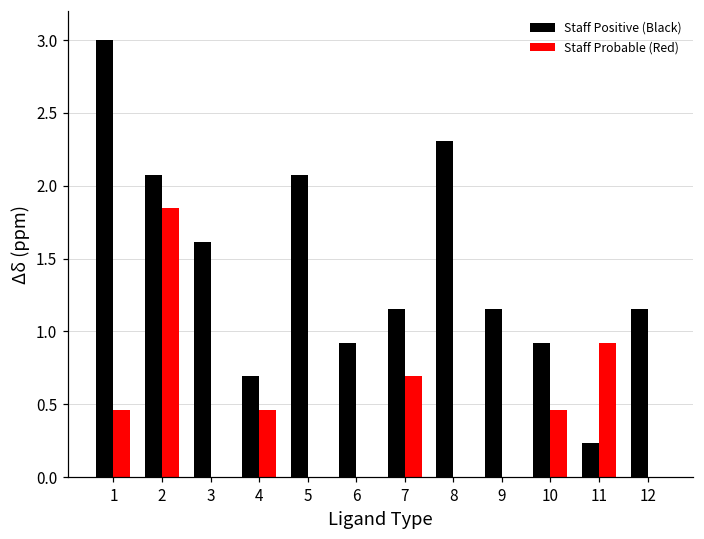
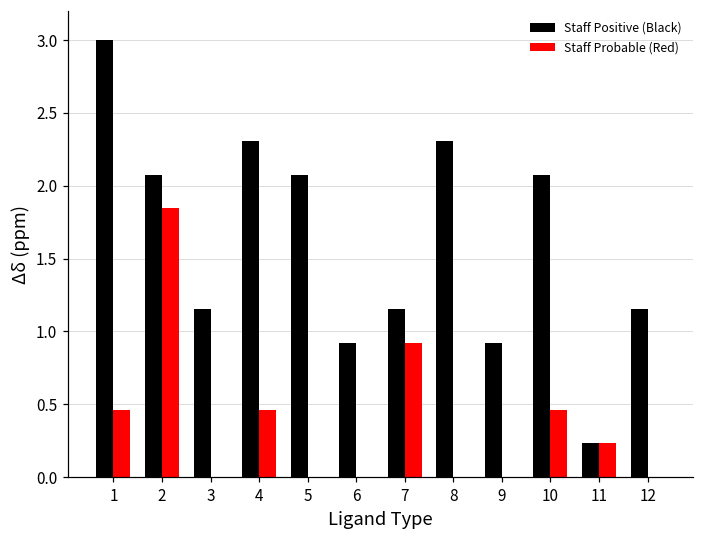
Staff Positive (Black), 3: 1.62 -> 1.15
Staff Positive (Black), 4: 0.69 -> 2.31
Staff Probable (Red), 7: 0.69 -> 0.92
Staff Positive (Black), 9: 1.15 -> 0.92
Staff Positive (Black), 10: 0.92 -> 2.08
Staff Probable (Red), 11: 0.92 -> 0.23
